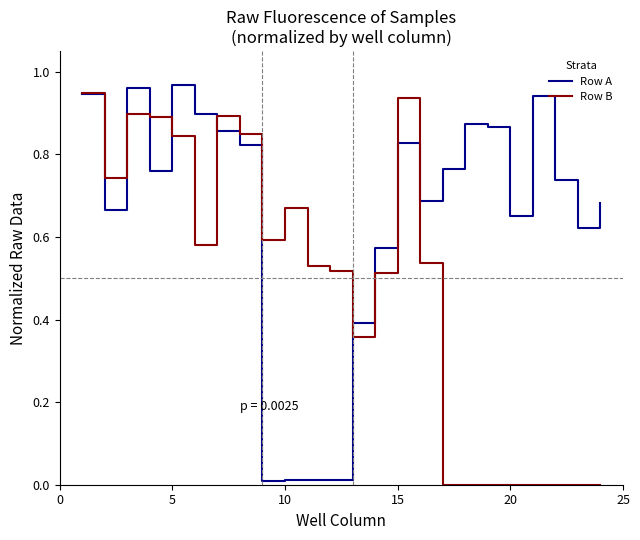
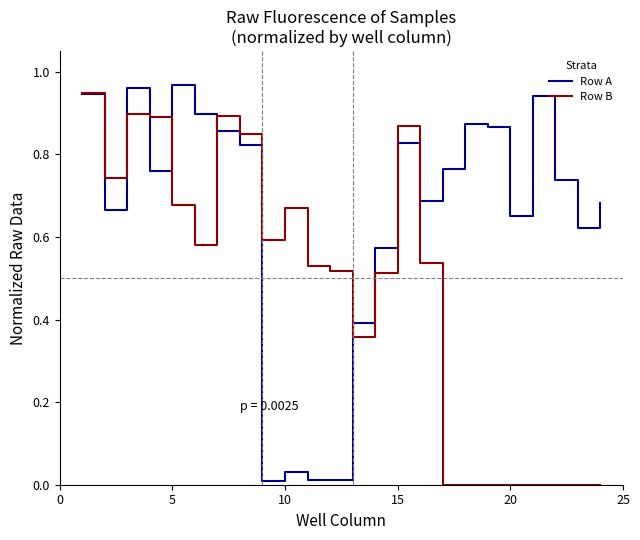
Row B, 5: 0.84 -> 0.68
Row A, 10: 0.01 -> 0.03
Row B, 15: 0.94 -> 0.87
